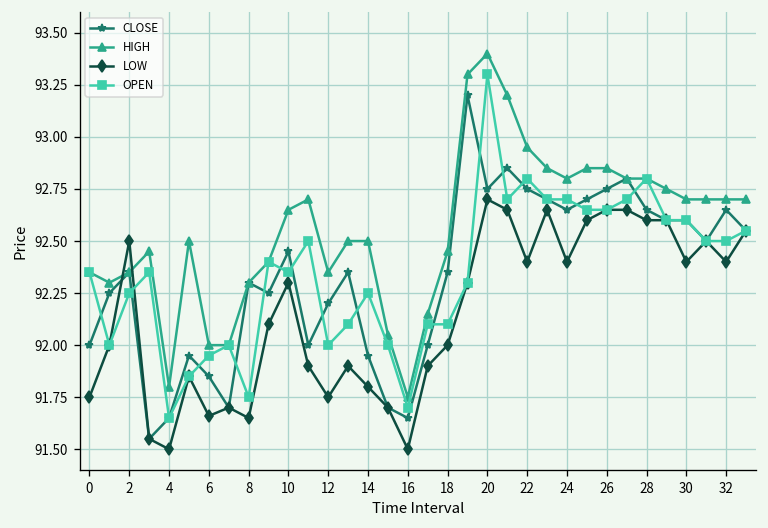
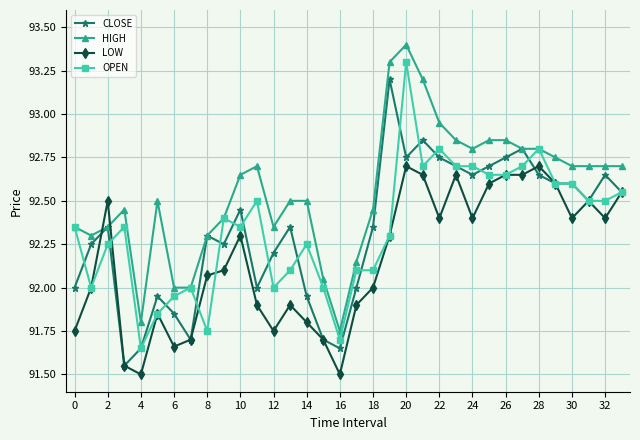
LOW, 8: 91.65 -> 92.07
LOW, 28: 92.6 -> 92.7
